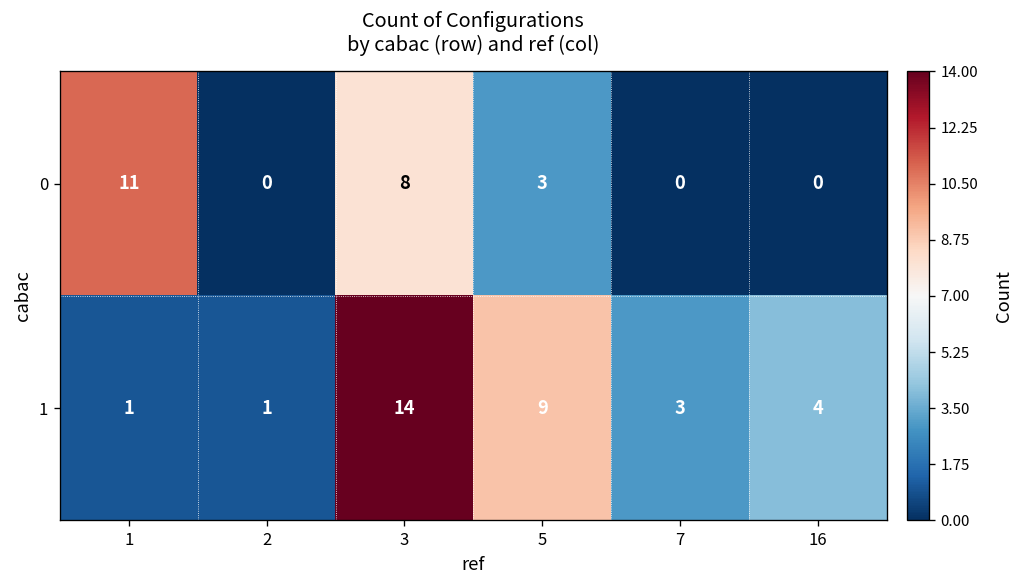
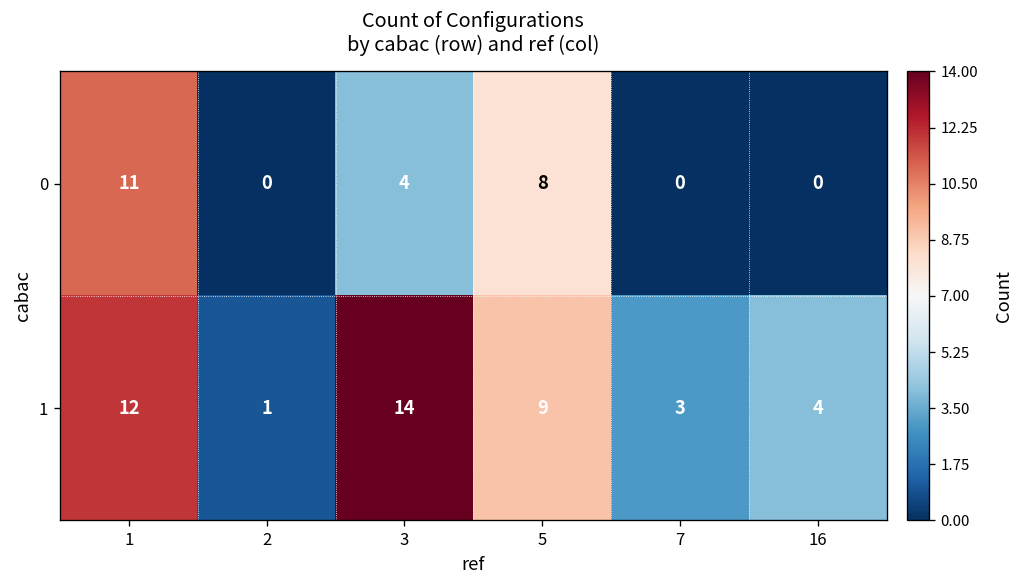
0, 3: 8 -> 4
0, 5: 3 -> 8
1, 1: 1 -> 12
